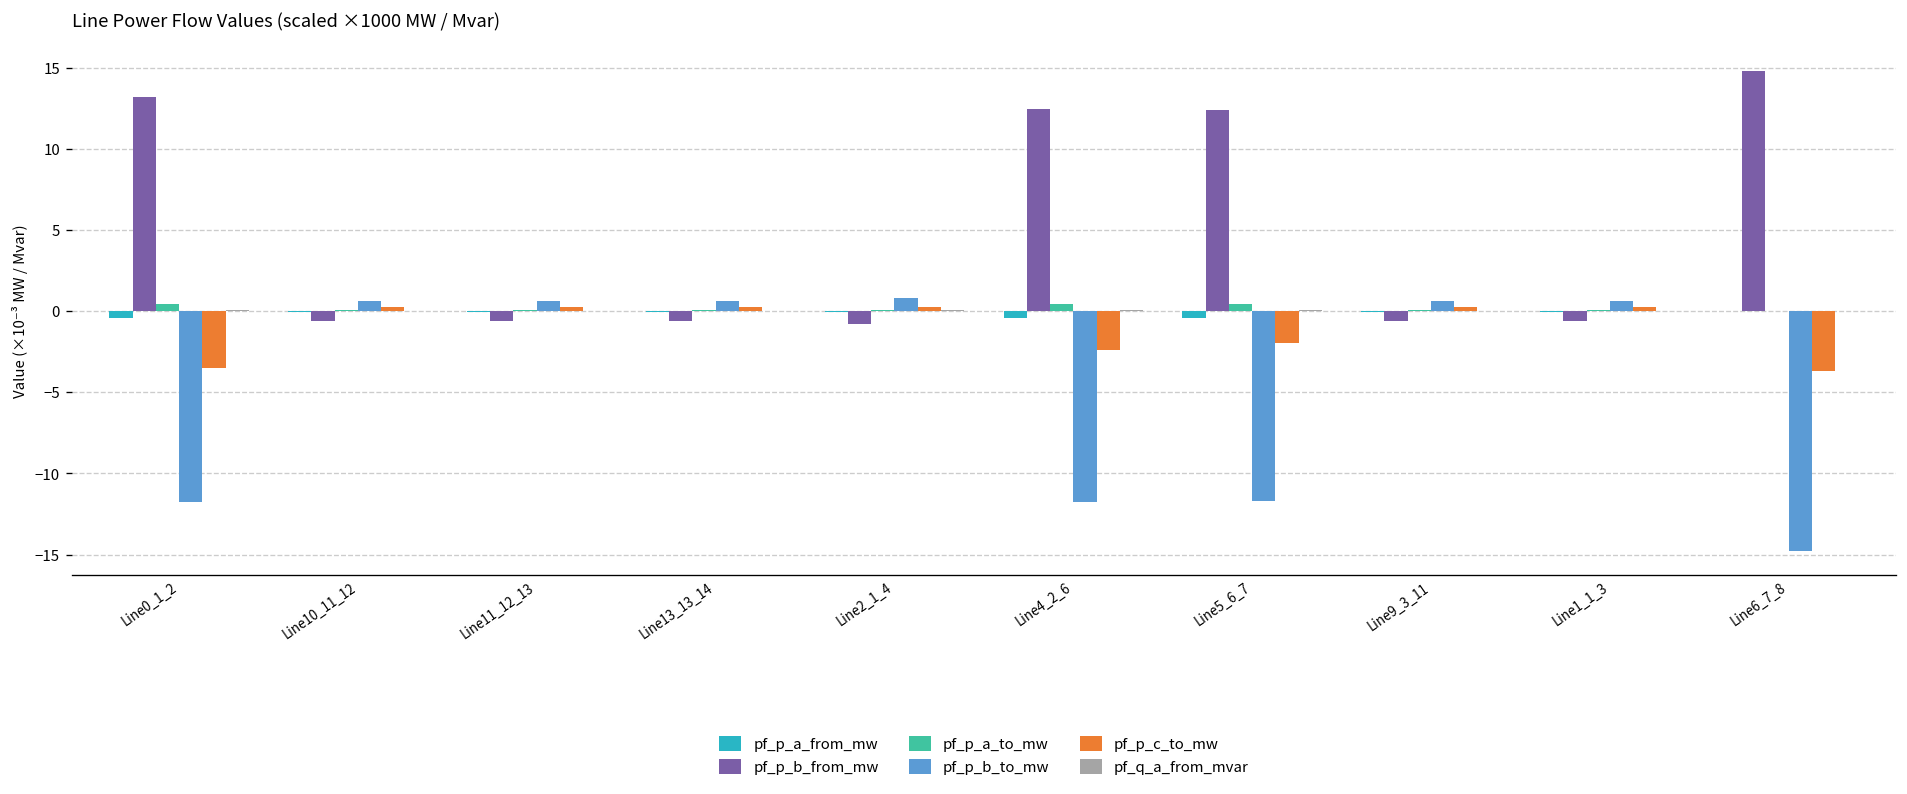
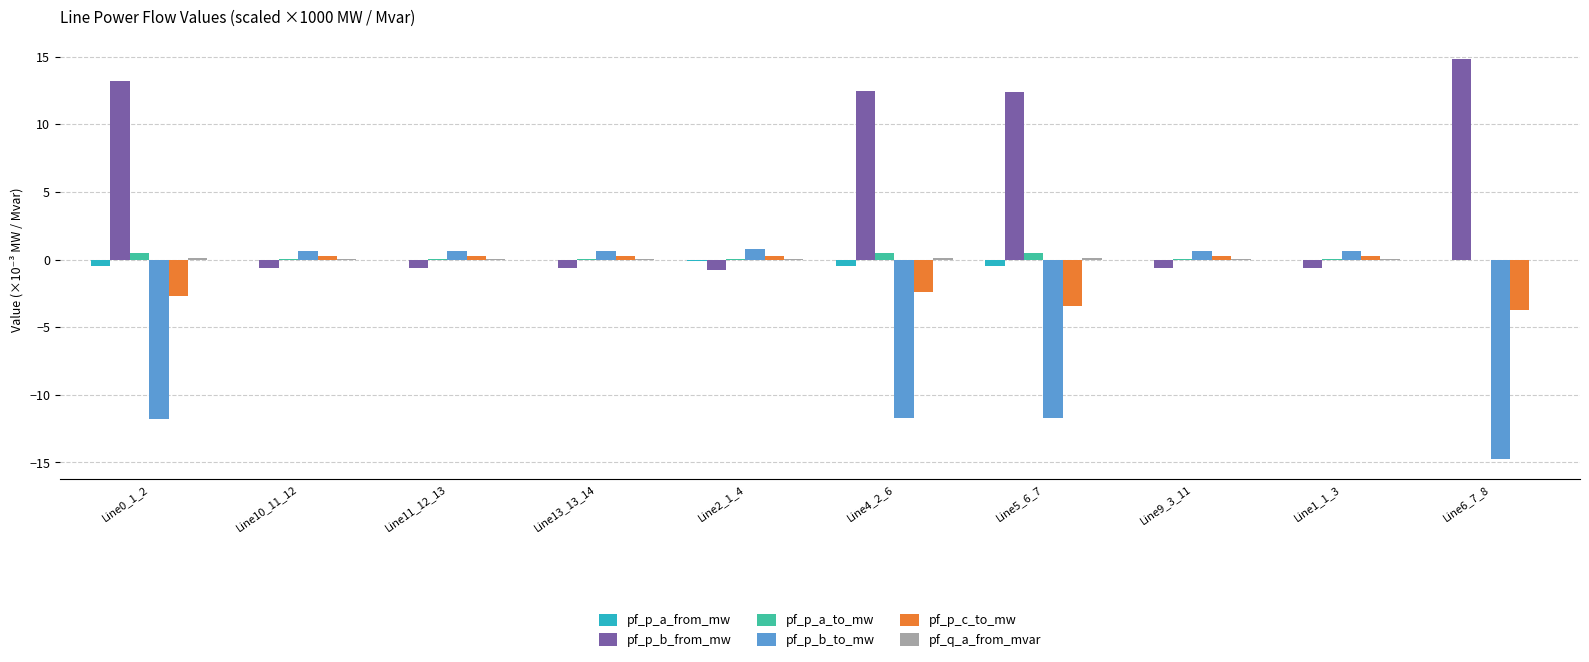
pf_p_c_to_mw, Line0_1_2: -3.5 -> -2.7
pf_p_c_to_mw, Line5_6_7: -2.0 -> -3.5
